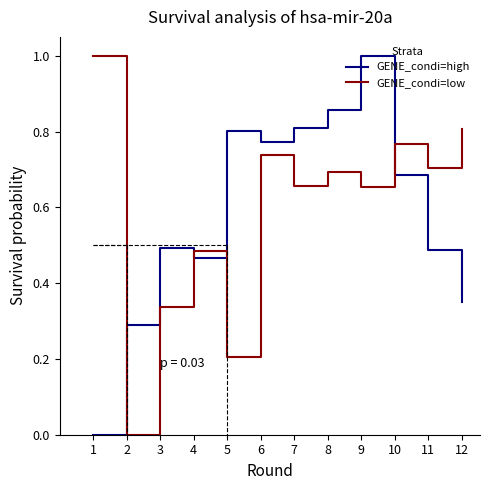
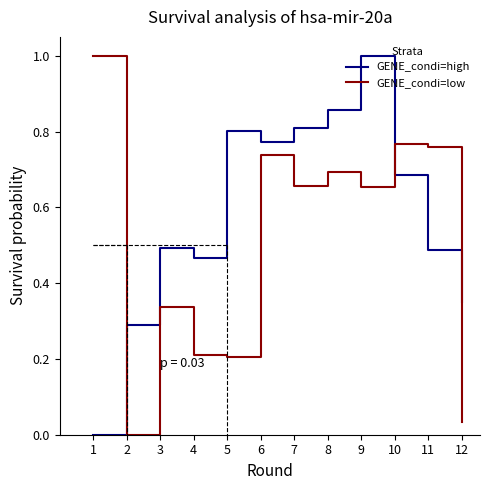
GENE_condi=low, 4: 0.49 -> 0.21
GENE_condi=low, 11: 0.70 -> 0.76
GENE_condi=low, 12: 0.81 -> 0.03
